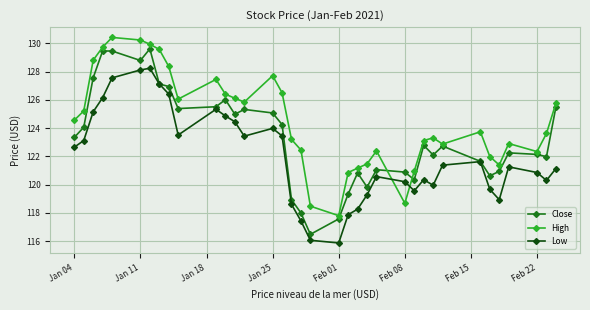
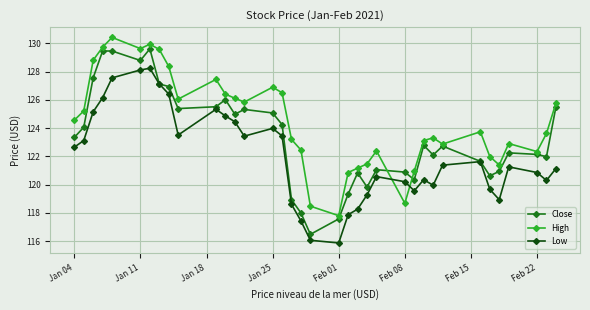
High, Jan 11: 130.2 -> 129.6
High, Jan 25: 127.7 -> 126.9
